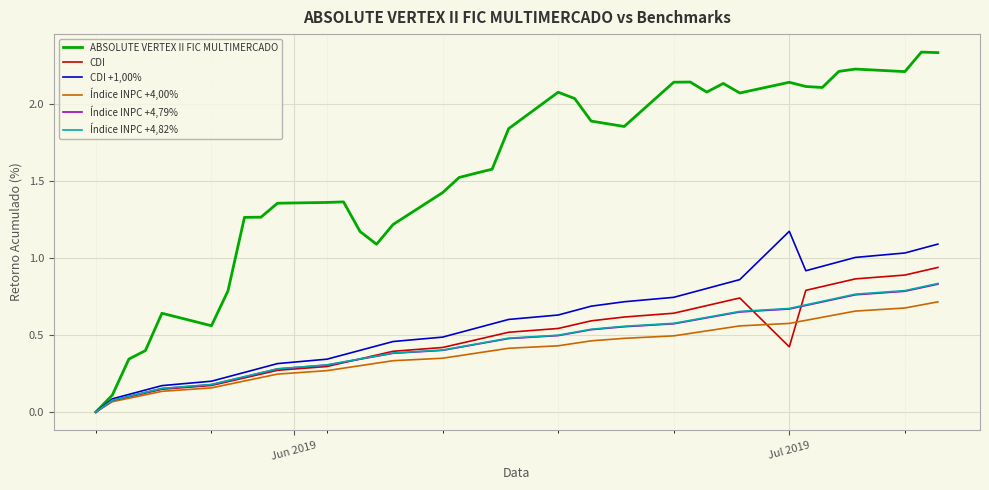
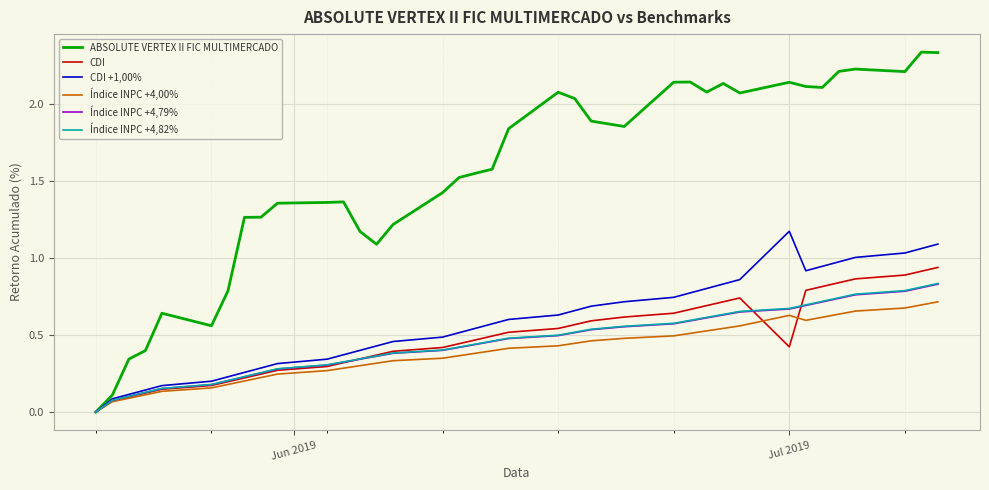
Índice INPC +4,00%, Jul 2019: 0.58 -> 0.63
